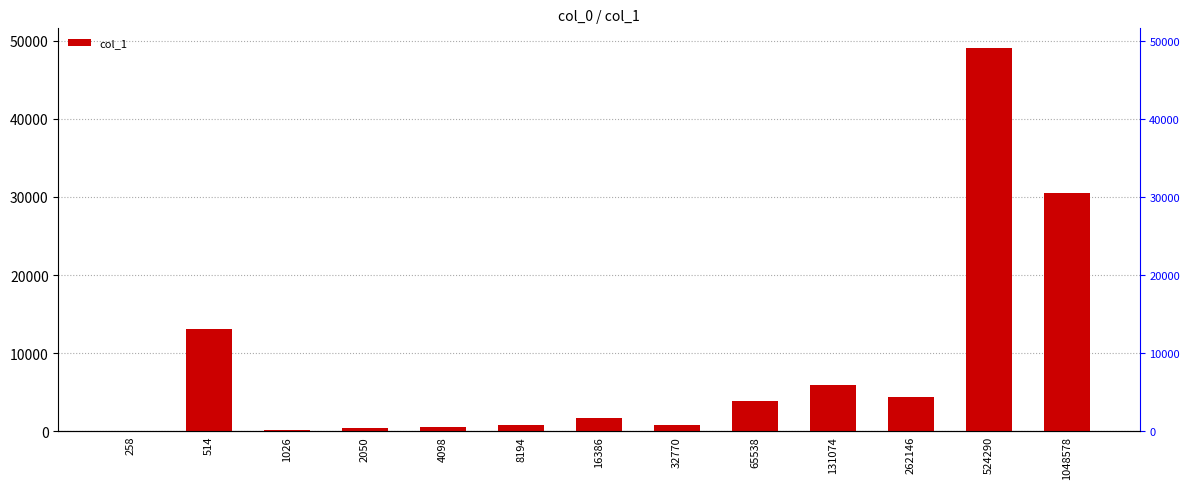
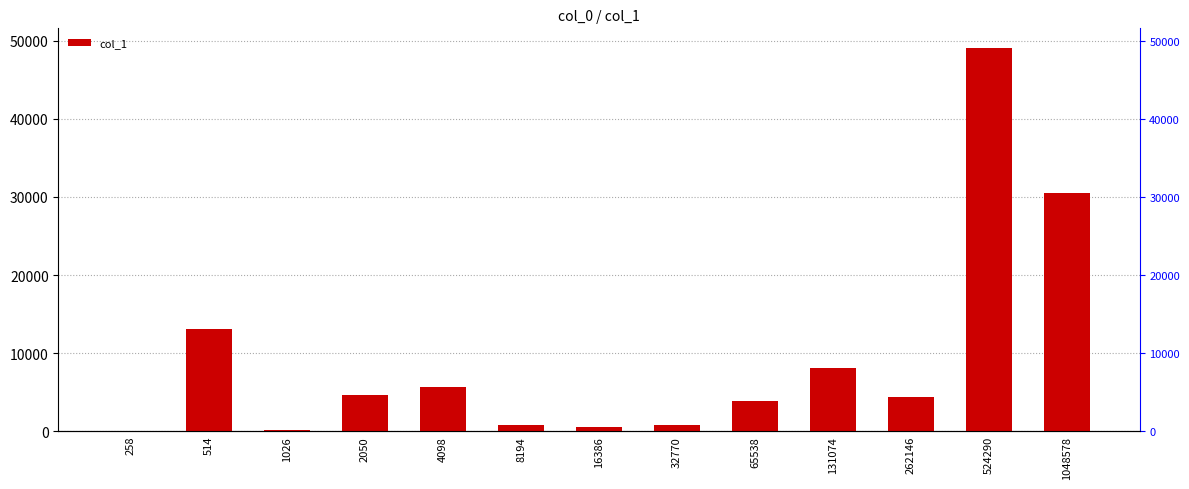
2050: 0 -> 5000
4098: 0 -> 6000
16386: 2000 -> 1000
131074: 6000 -> 8000
